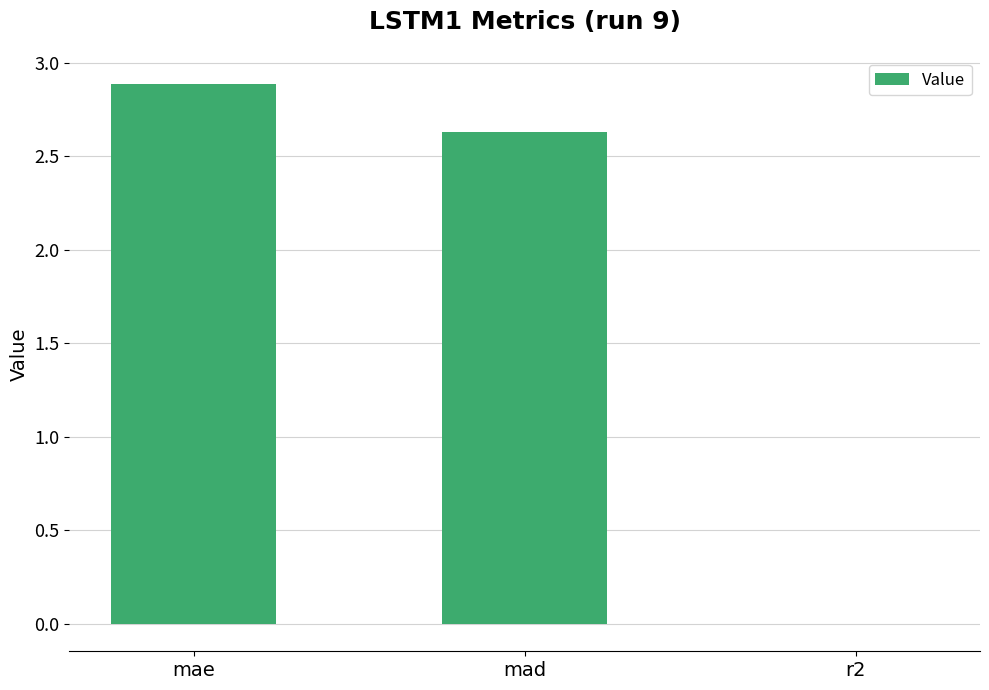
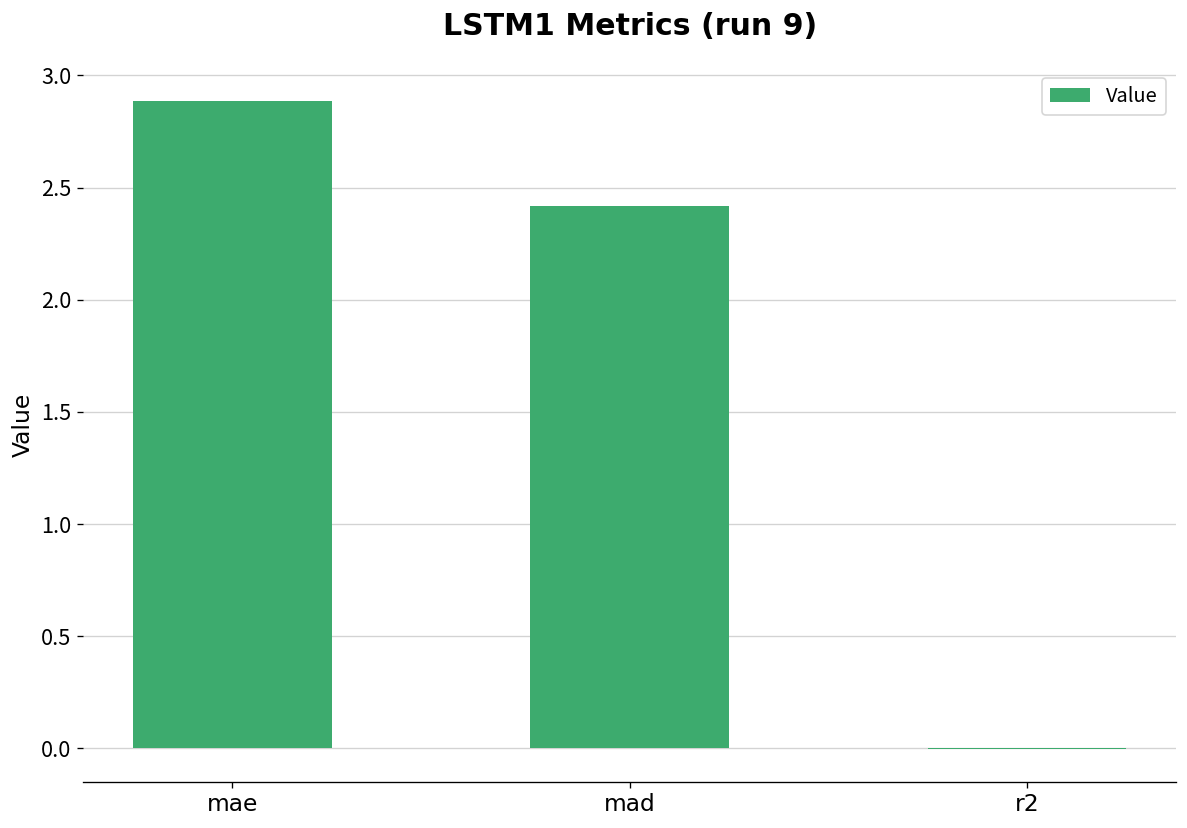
mad: 2.63 -> 2.42
